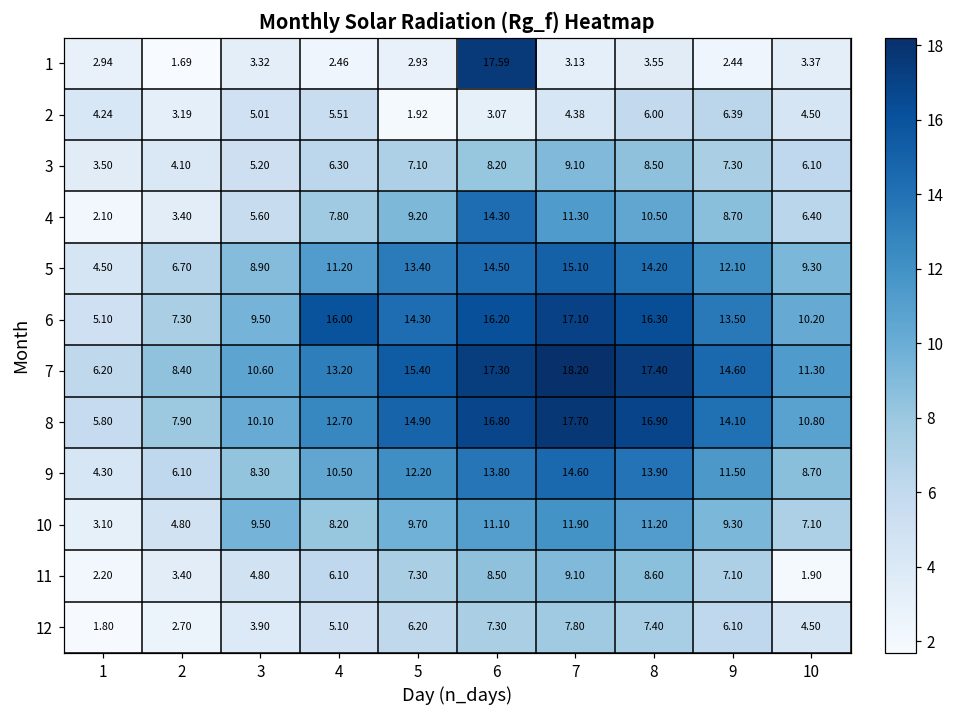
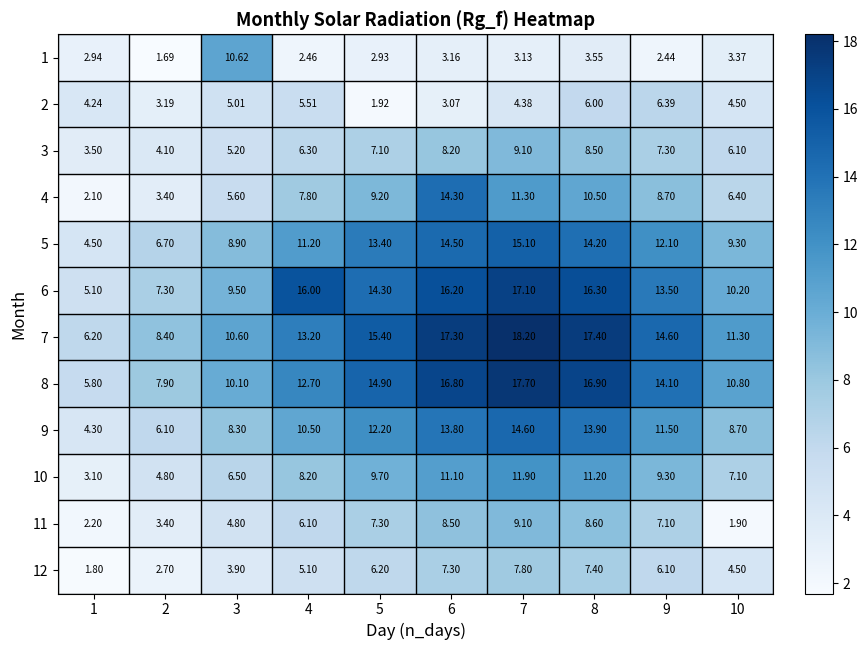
1, 3: 3.32 -> 10.62
1, 6: 17.59 -> 3.16
10, 3: 9.50 -> 6.50
